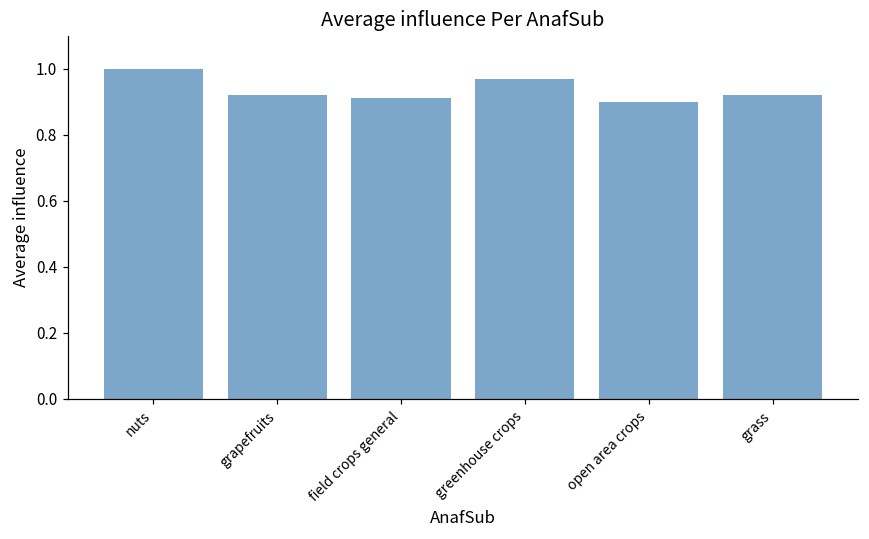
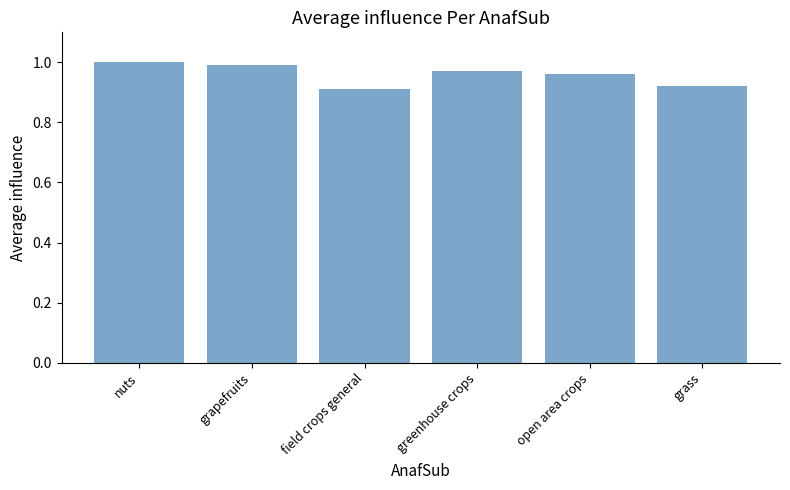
grapefruits: 0.92 -> 0.99
open area crops: 0.90 -> 0.96
